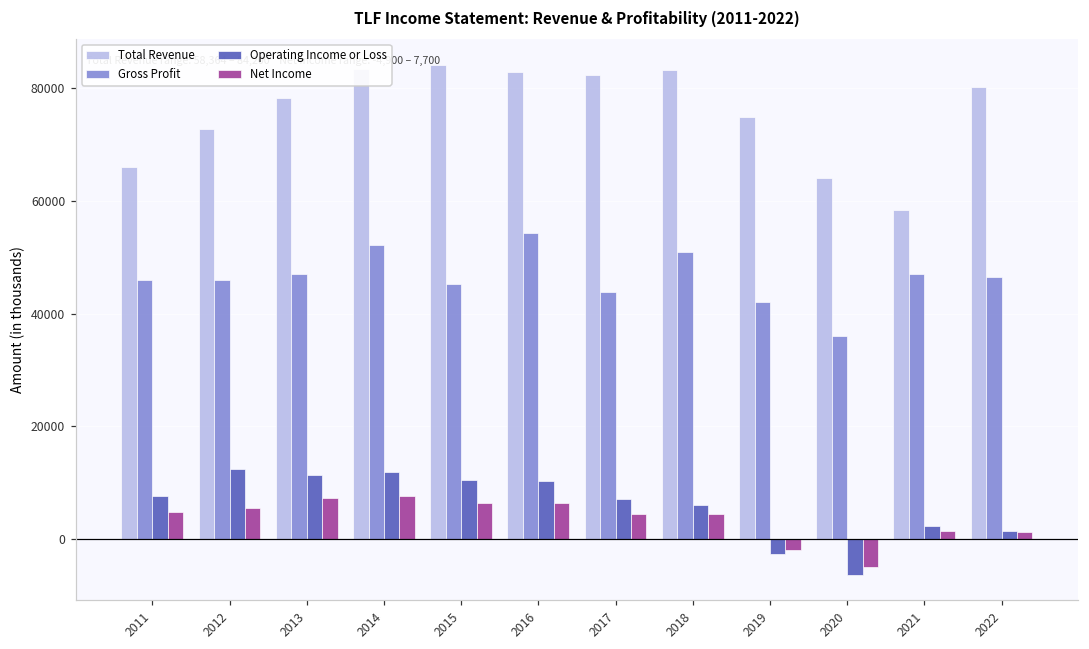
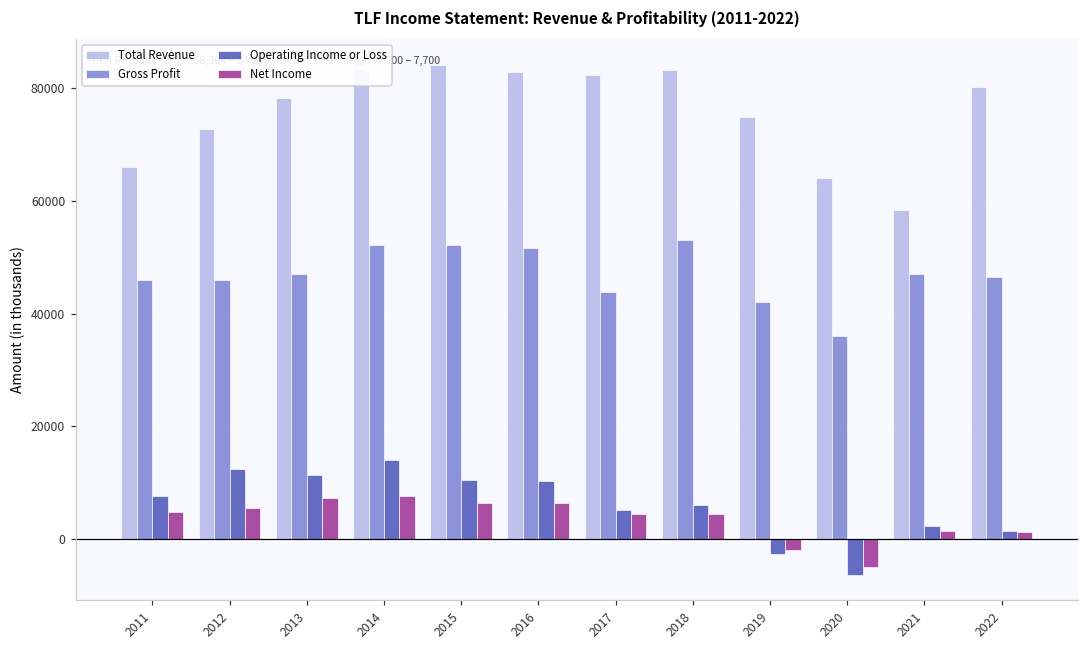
Operating Income or Loss, 2014: 12000 -> 14000
Gross Profit, 2015: 45000 -> 52000
Gross Profit, 2016: 54000 -> 52000
Operating Income or Loss, 2017: 7000 -> 5000
Gross Profit, 2018: 51000 -> 53000
